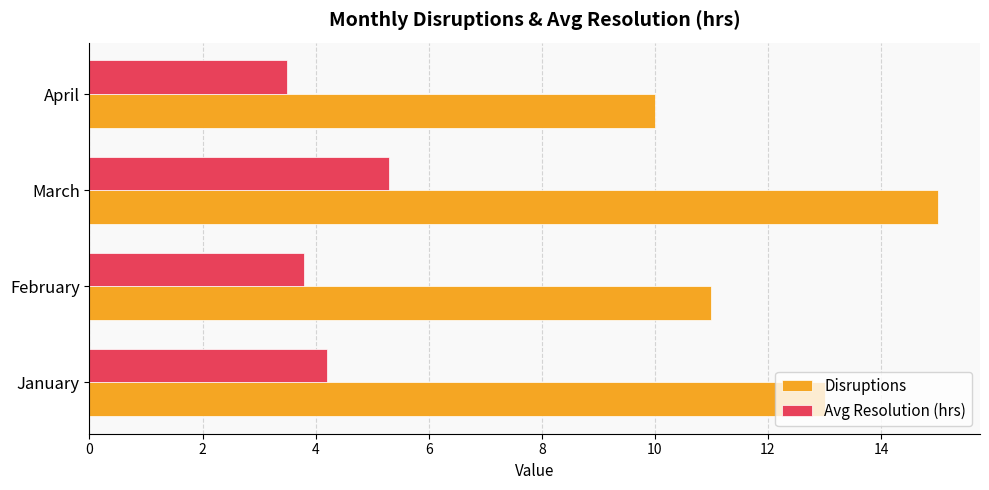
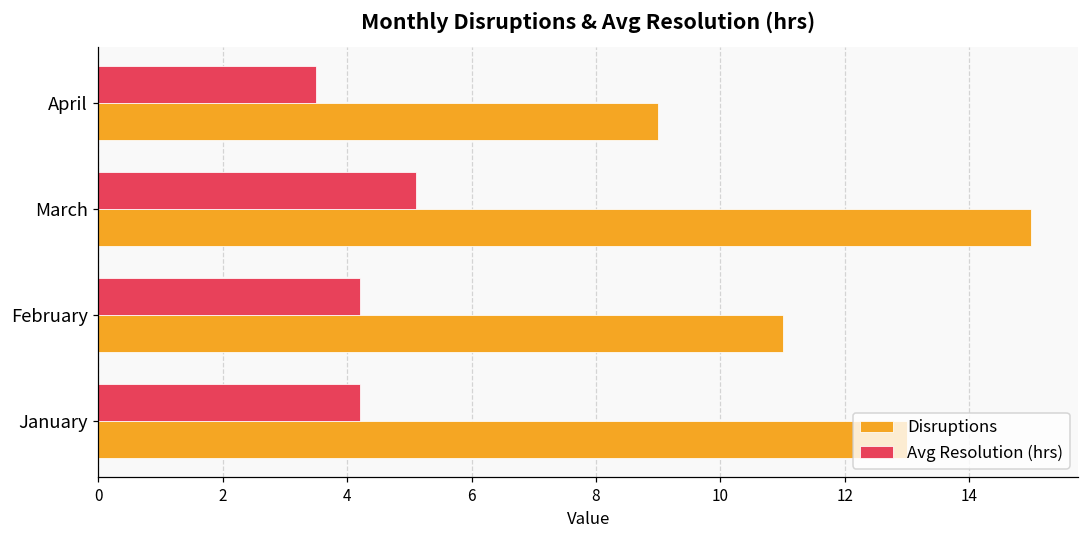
Disruptions, April: 10 -> 9
Avg Resolution (hrs), March: 5.3 -> 5.1
Avg Resolution (hrs), February: 3.8 -> 4.2
